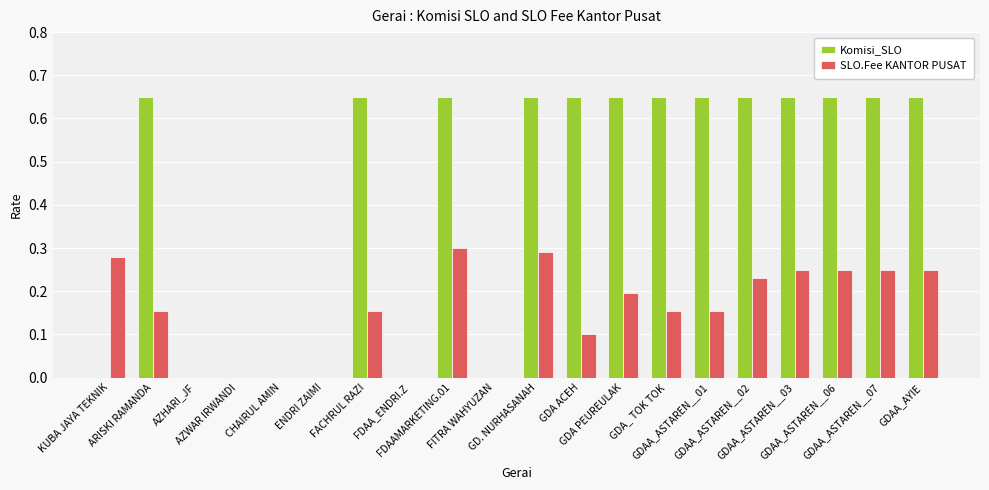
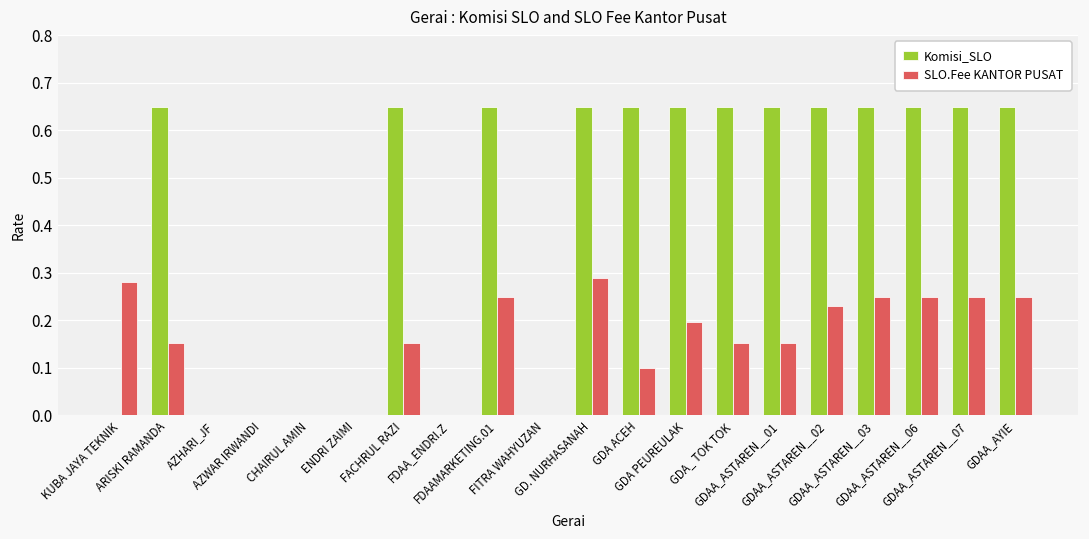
SLO.Fee KANTOR PUSAT, FDAAMARKETING.01: 0.30 -> 0.25
